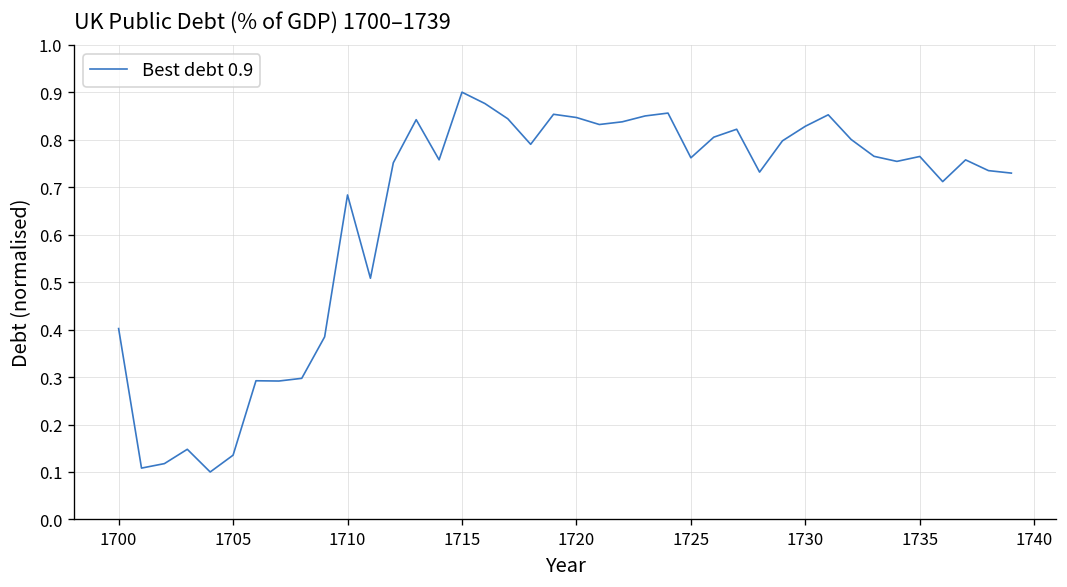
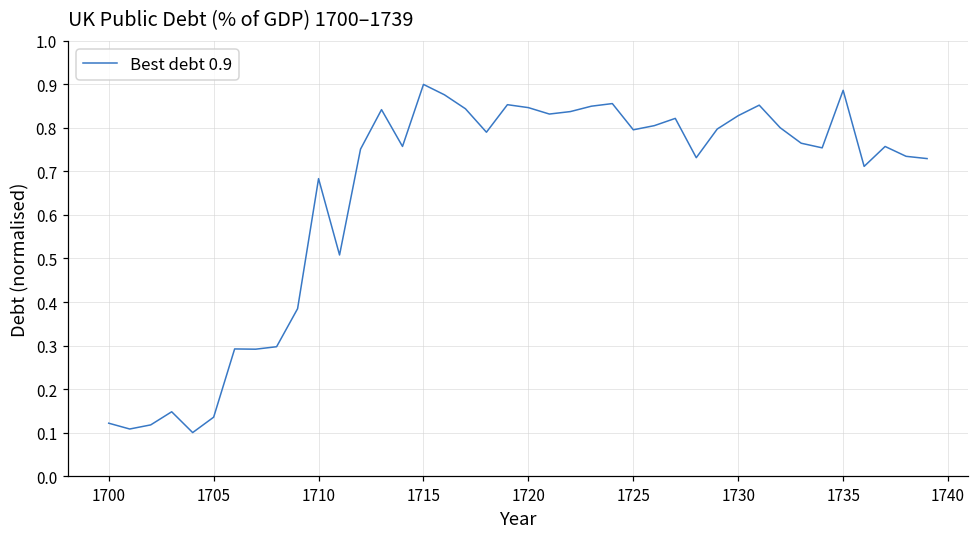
1700: 0.40 -> 0.12
1725: 0.76 -> 0.80
1735: 0.76 -> 0.89
